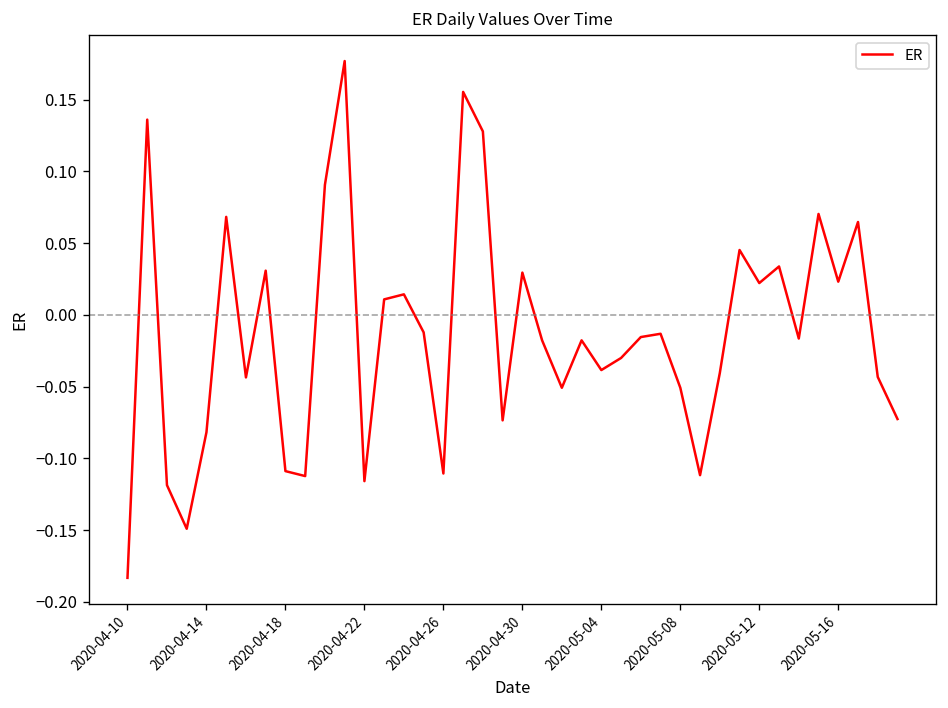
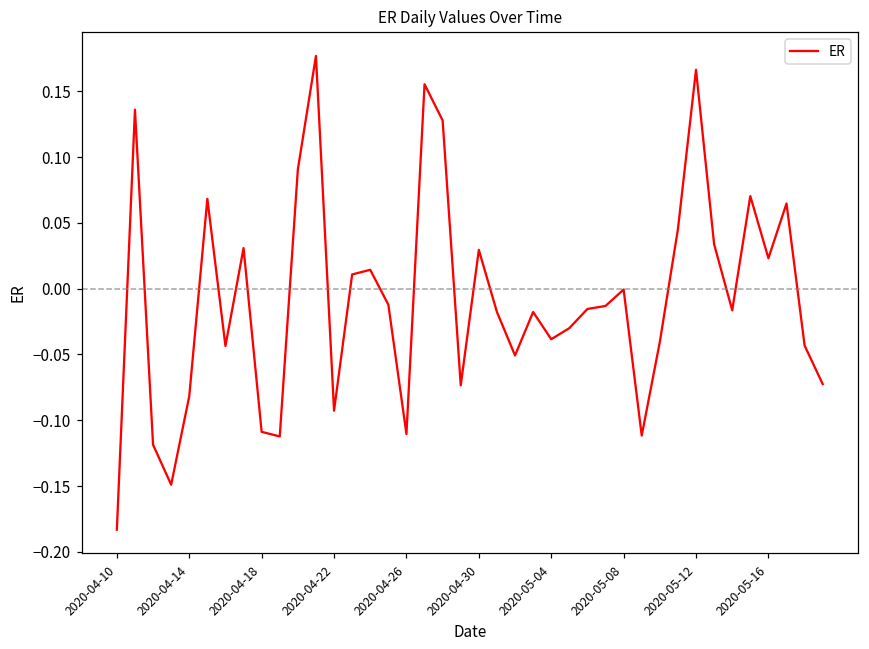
2020-04-22: -0.116 -> -0.093
2020-05-08: -0.051 -> -0.001
2020-05-12: 0.022 -> 0.166
